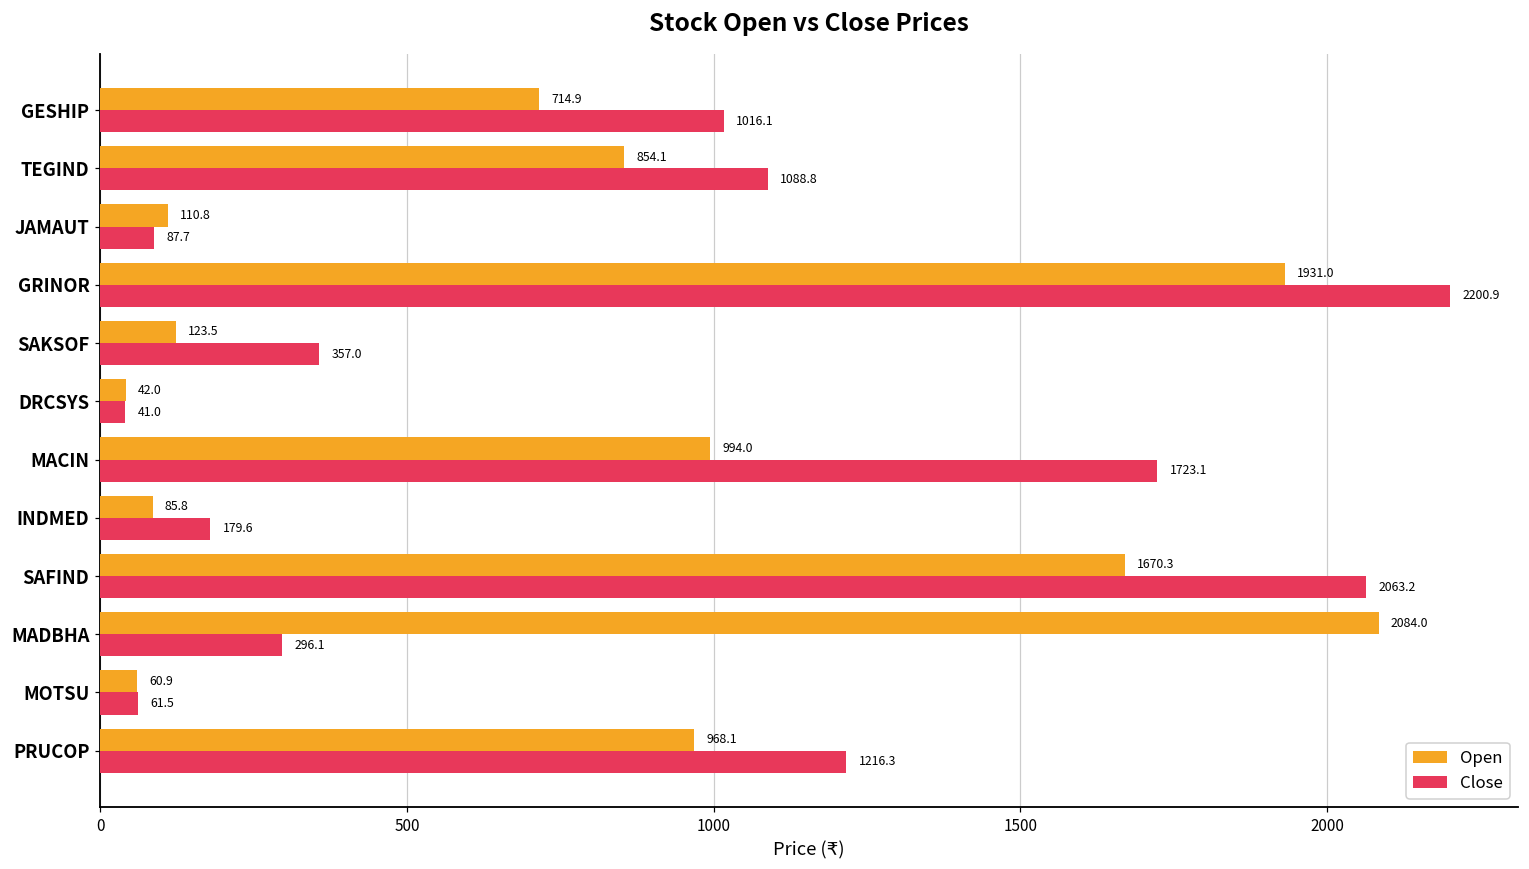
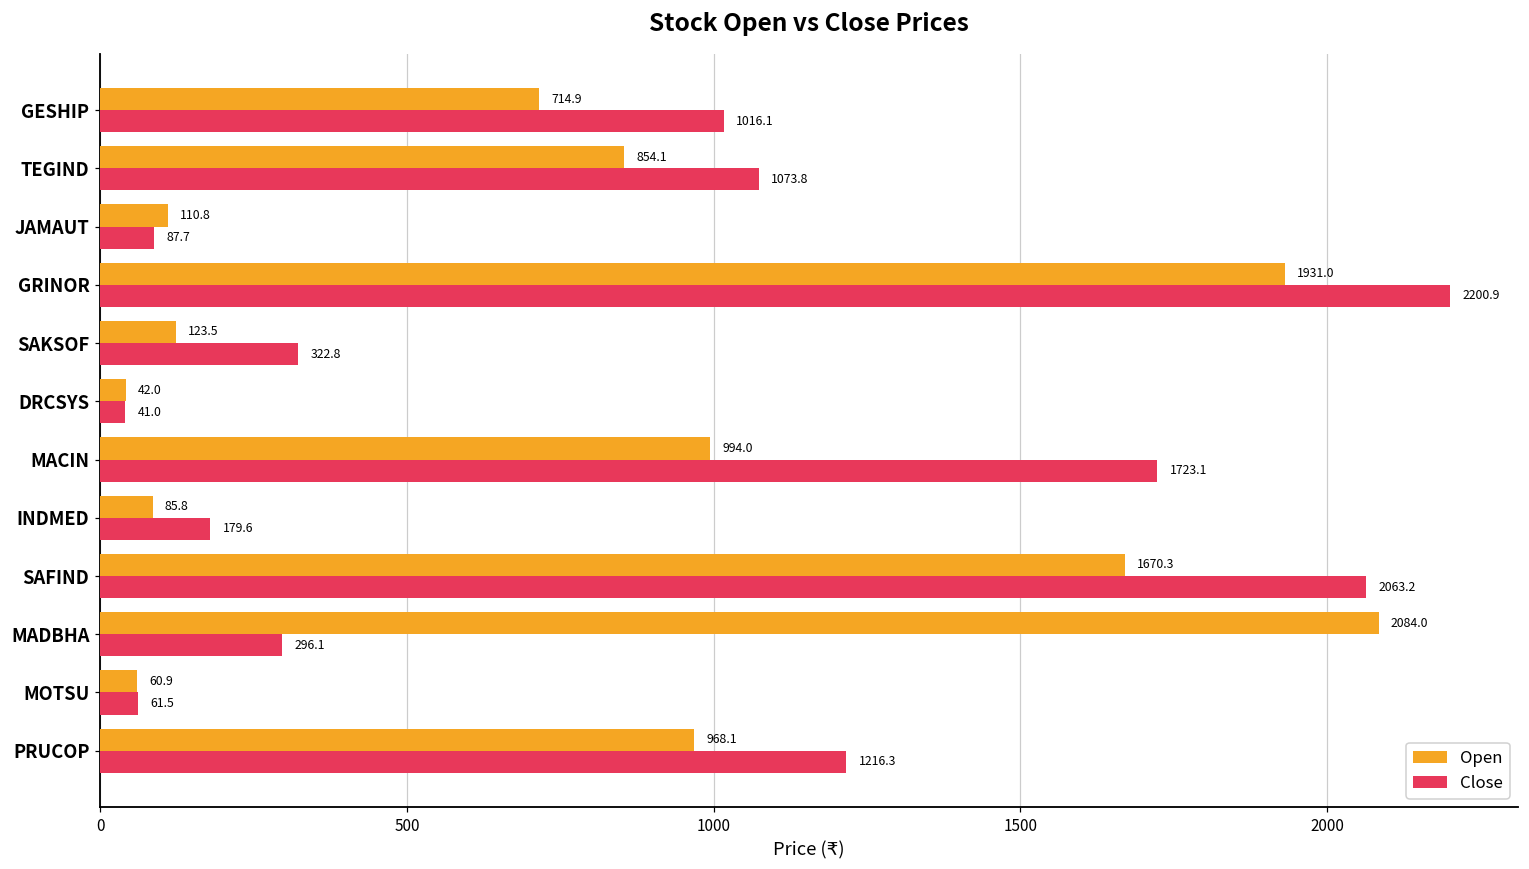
Close, TEGIND: 1088.8 -> 1073.8
Close, SAKSOF: 357.0 -> 322.8
